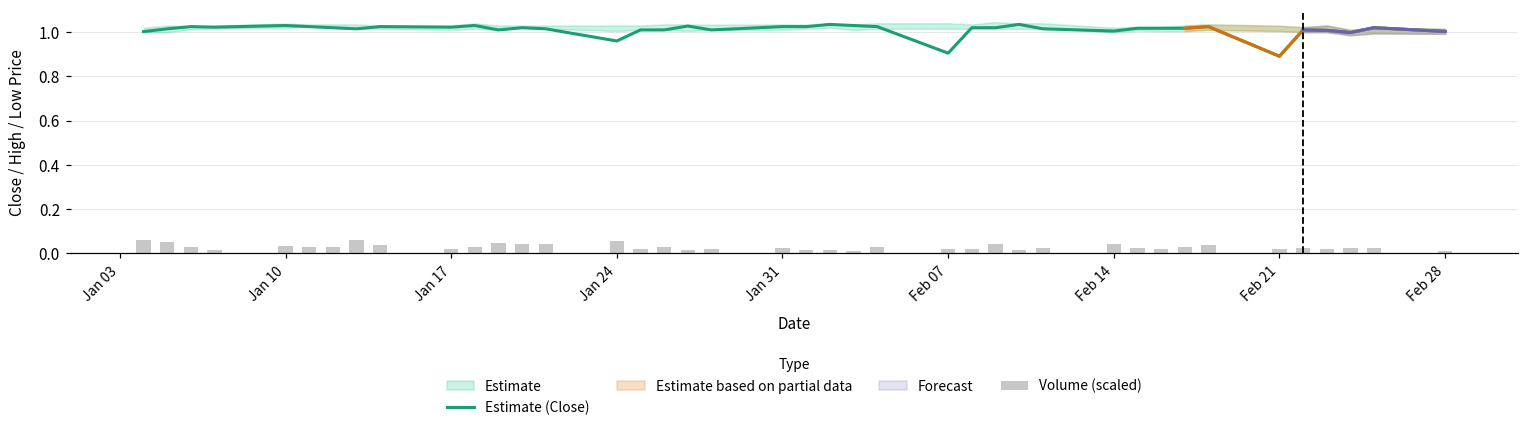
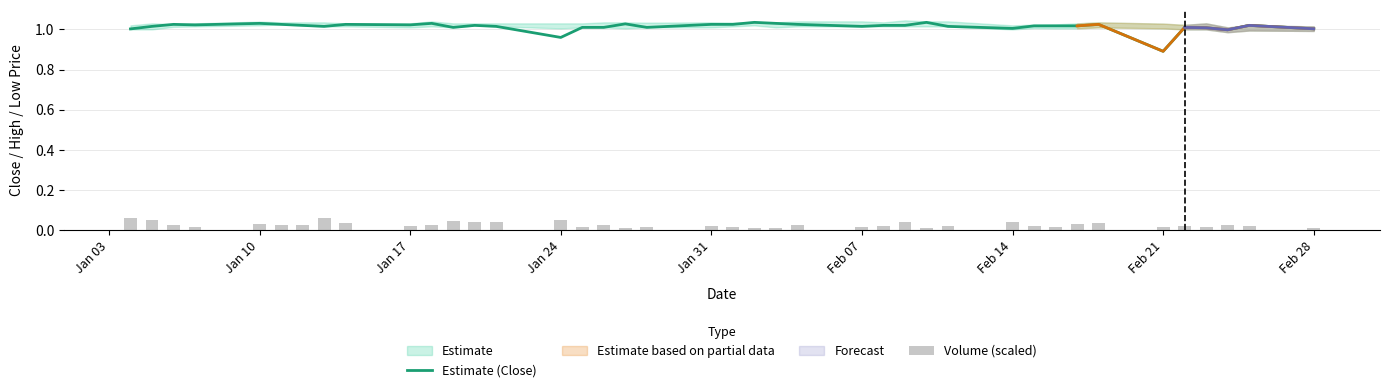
Estimate (Close), Feb 07: 0.91 -> 1.02
